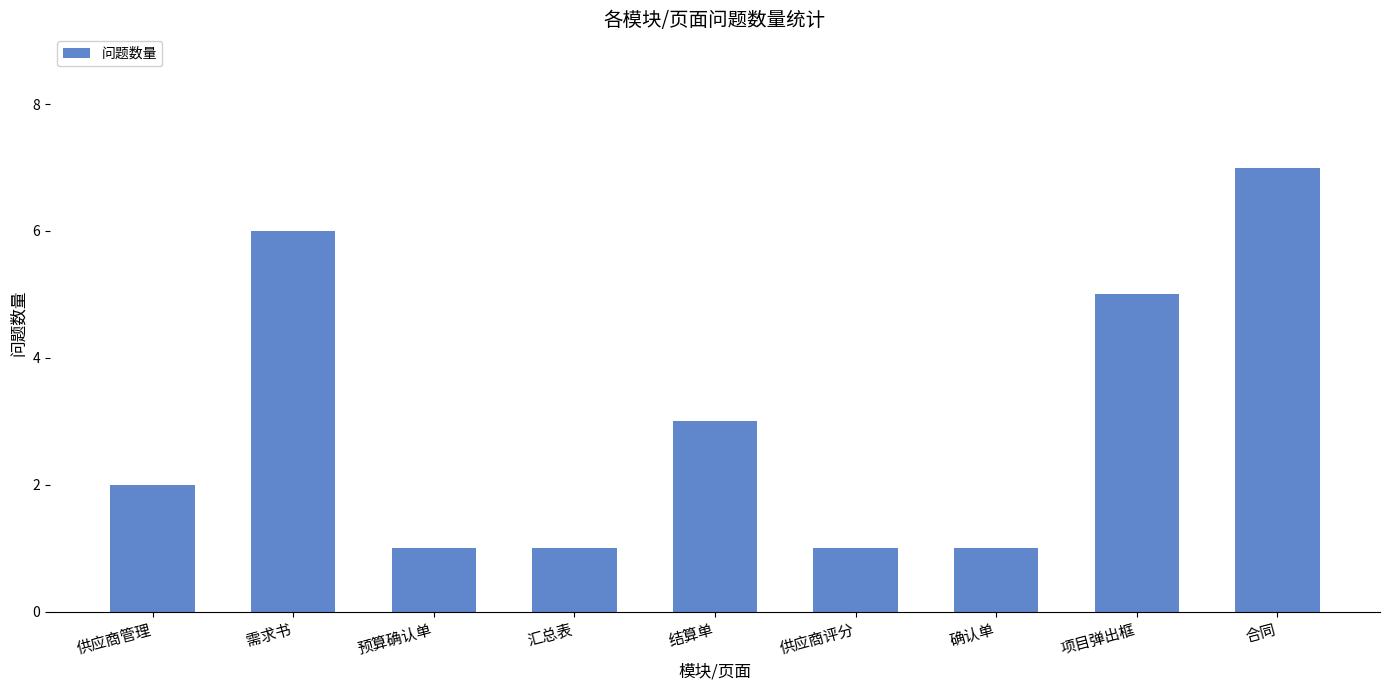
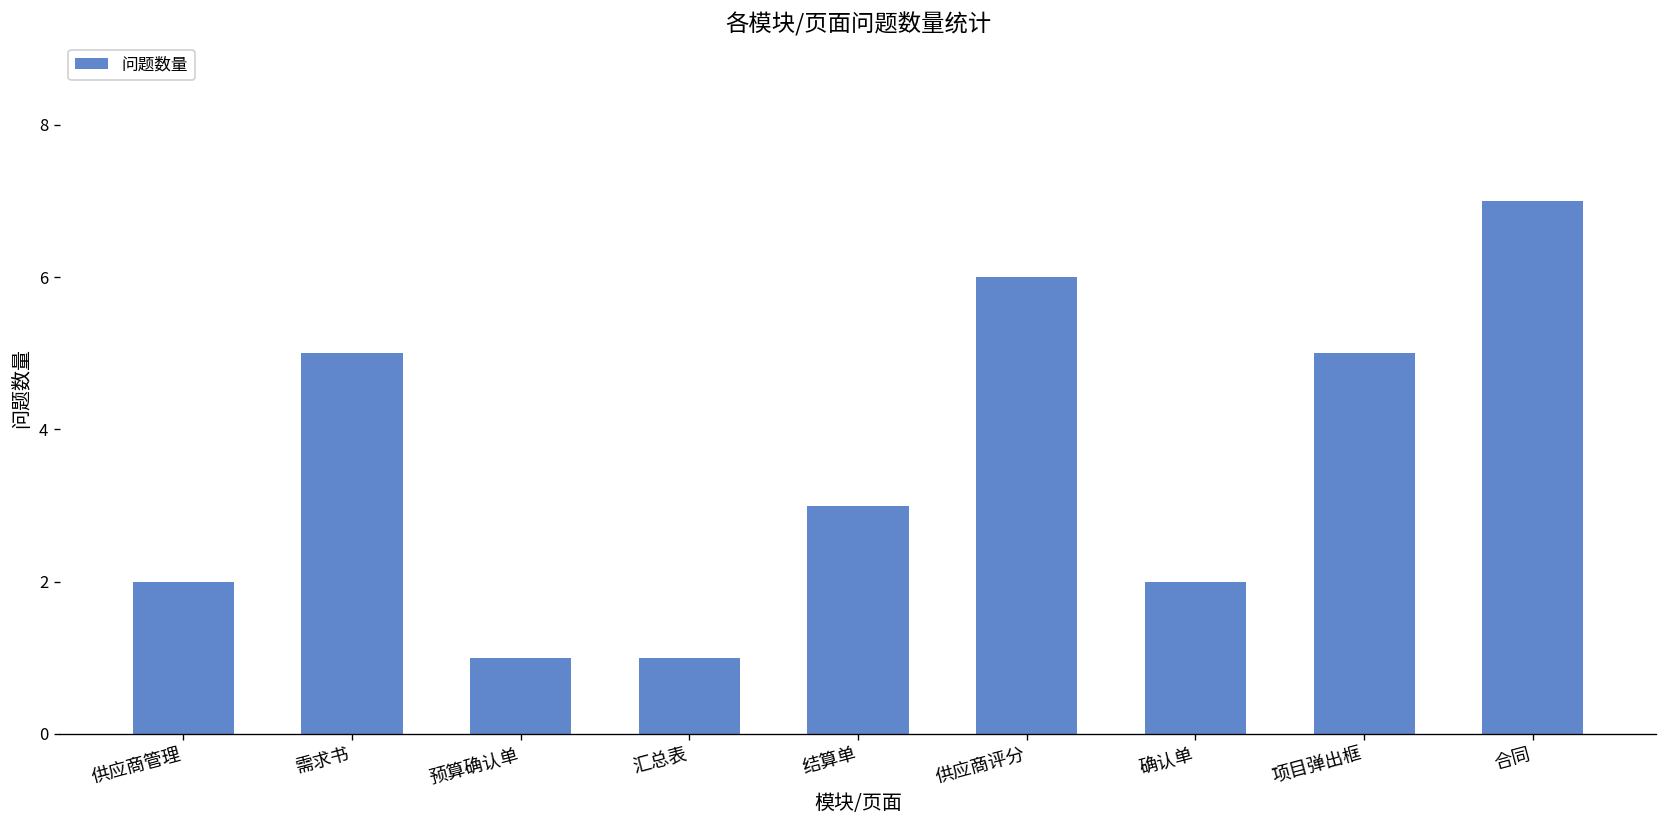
需求书: 6 -> 5
供应商评分: 1 -> 6
确认单: 1 -> 2
